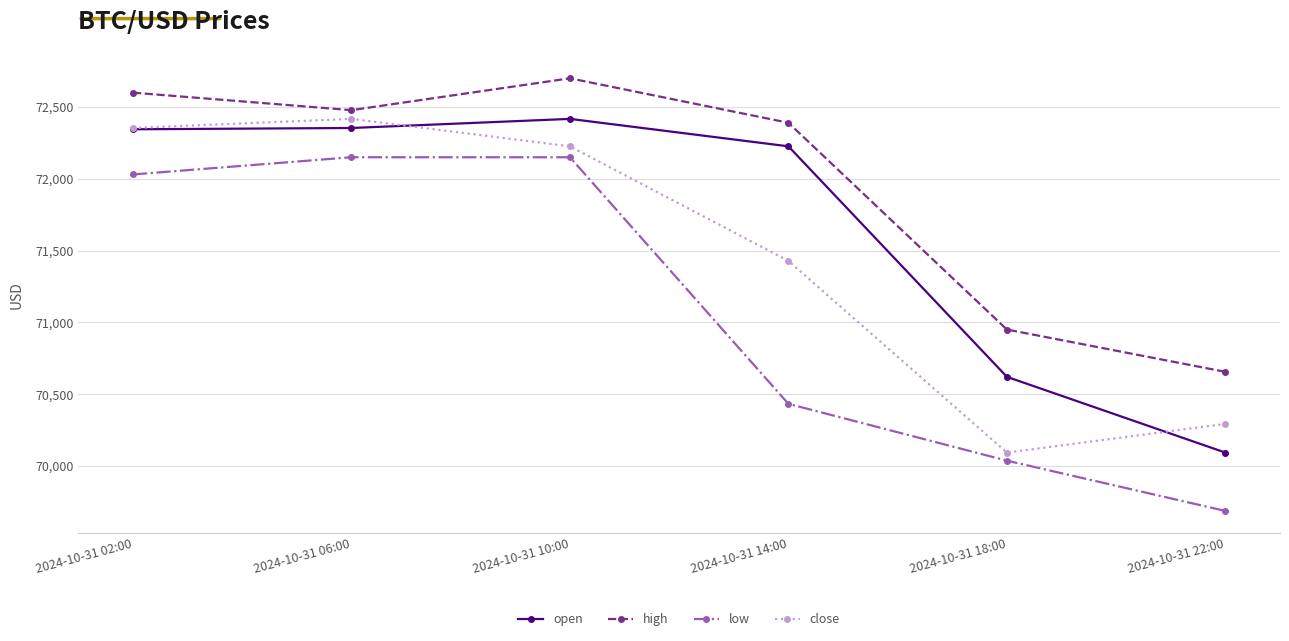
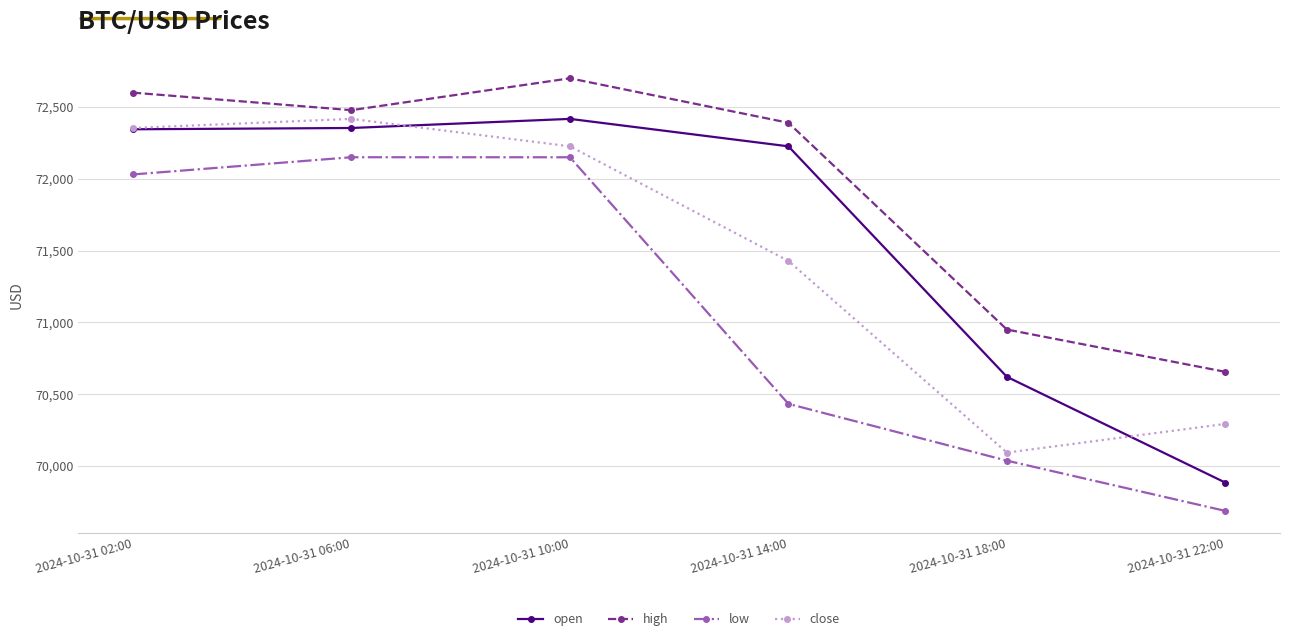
open, 2024-10-31 22:00: 70,090 -> 69,880
